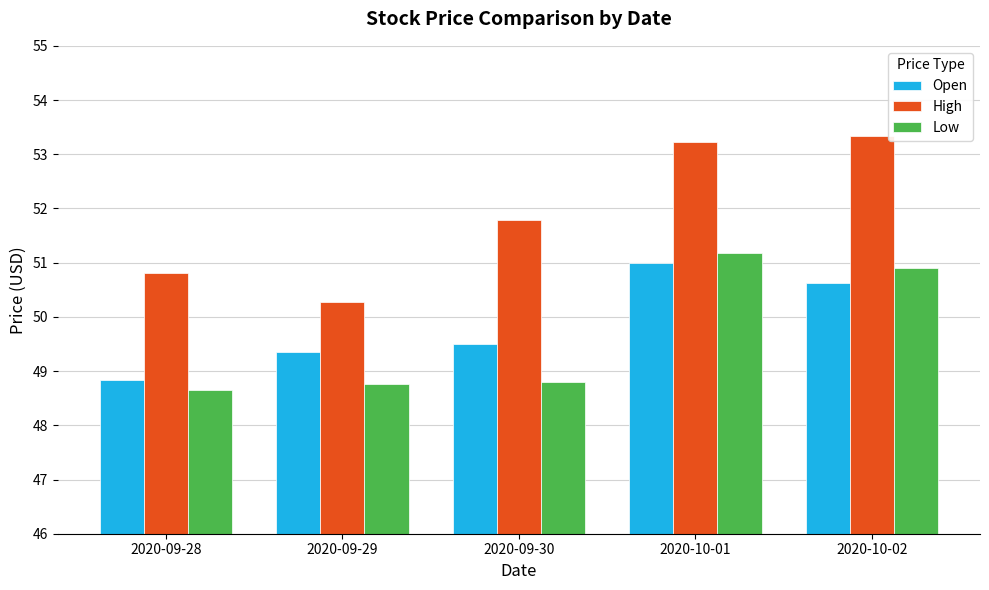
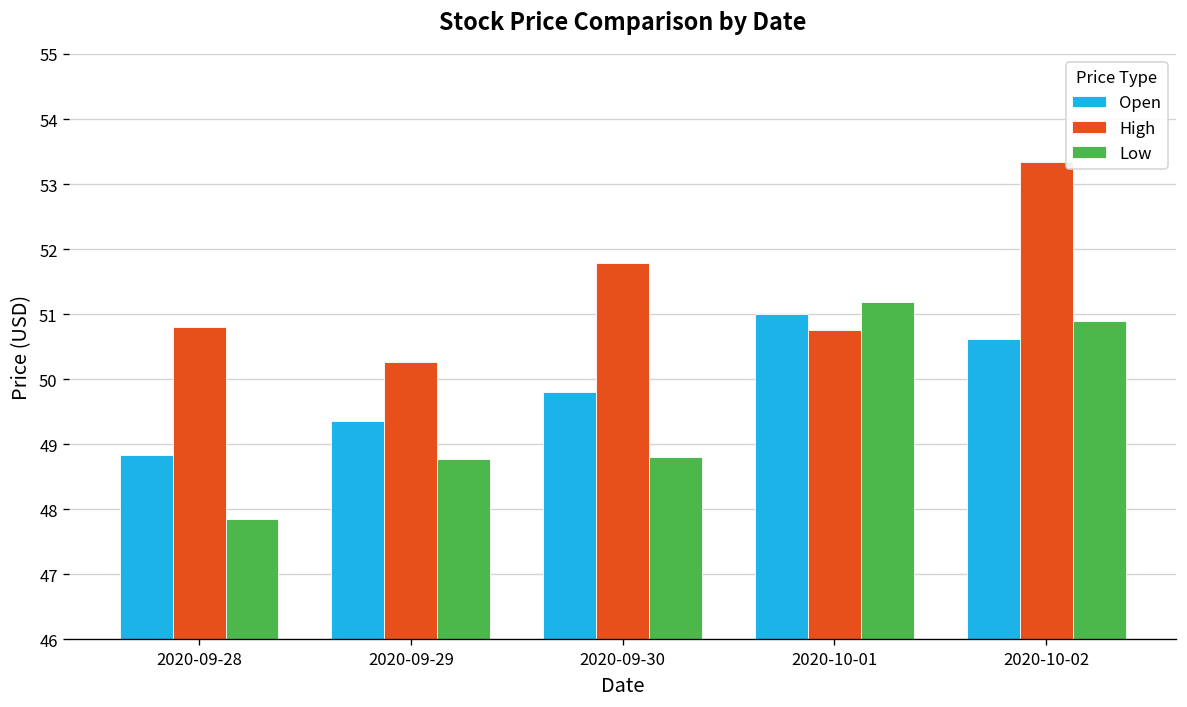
Low, 2020-09-28: 48.7 -> 47.9
Open, 2020-09-30: 49.5 -> 49.8
High, 2020-10-01: 53.2 -> 50.8
